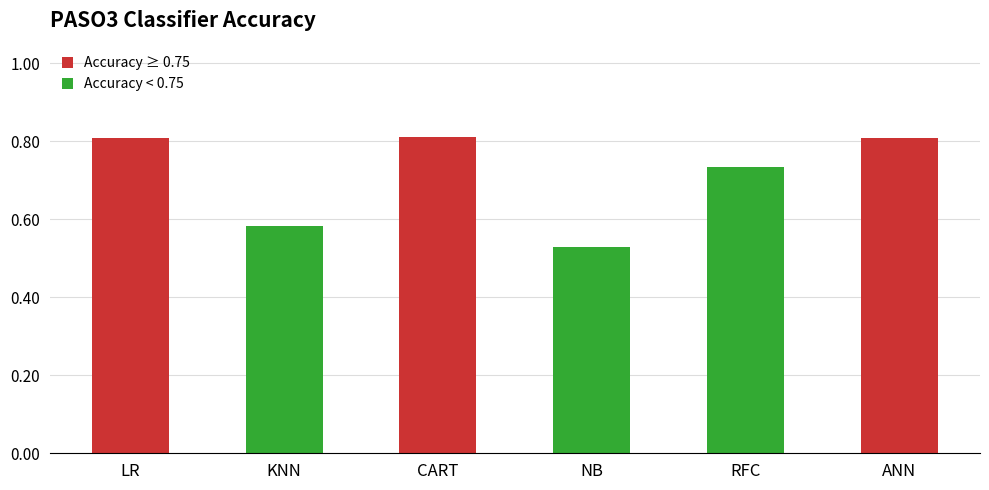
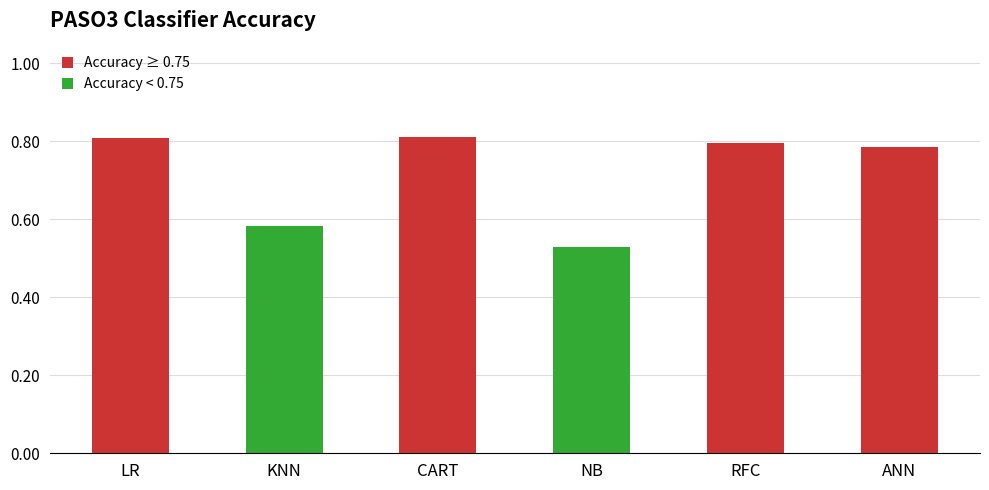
RFC: 0.74 -> 0.80
ANN: 0.81 -> 0.79
